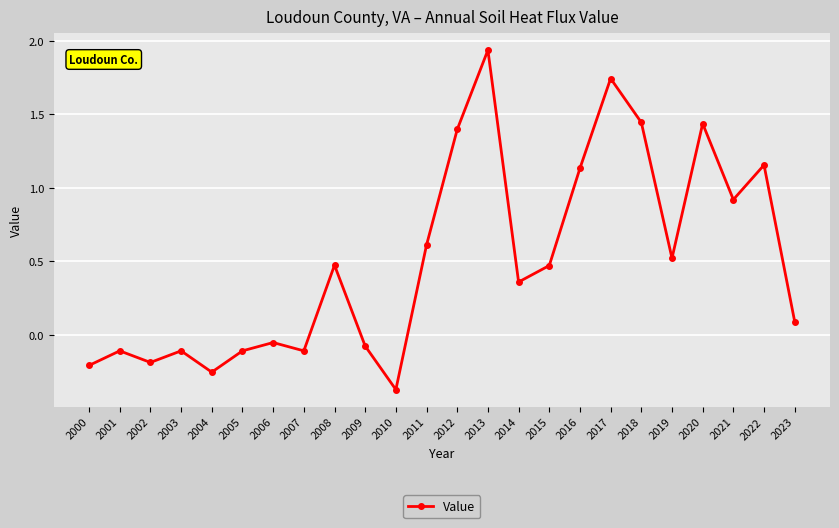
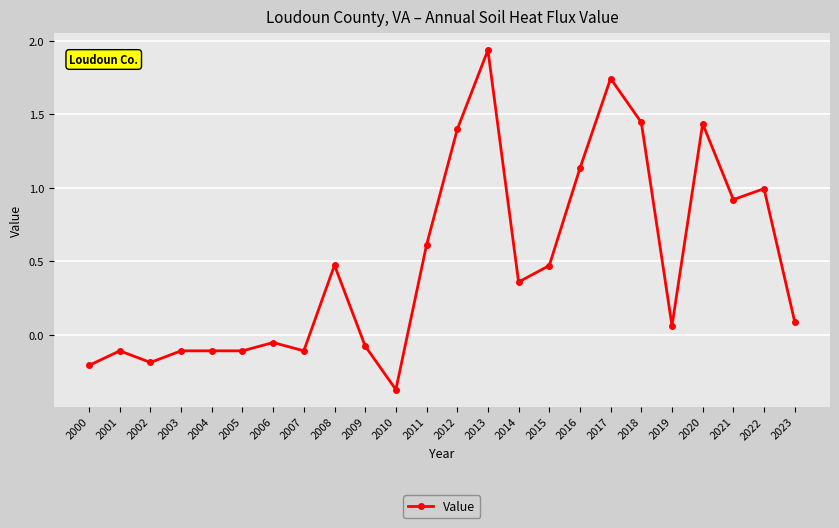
2004: -0.26 -> -0.11
2019: 0.52 -> 0.06
2022: 1.15 -> 0.99
